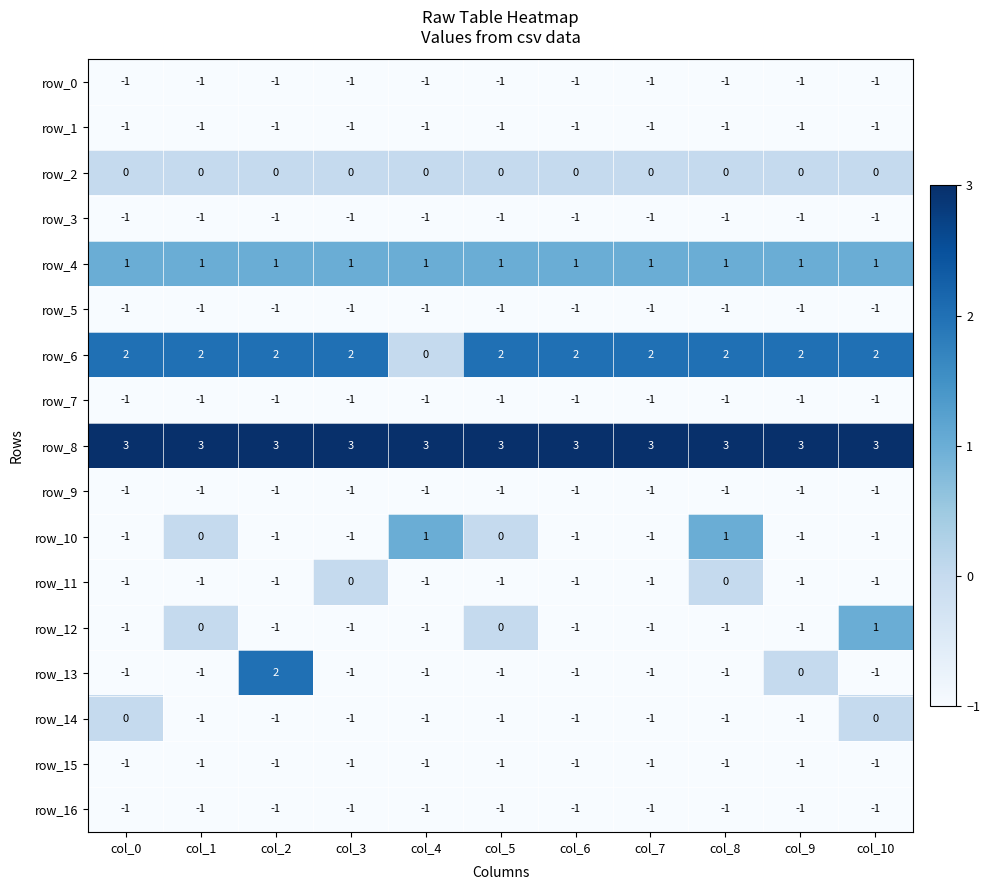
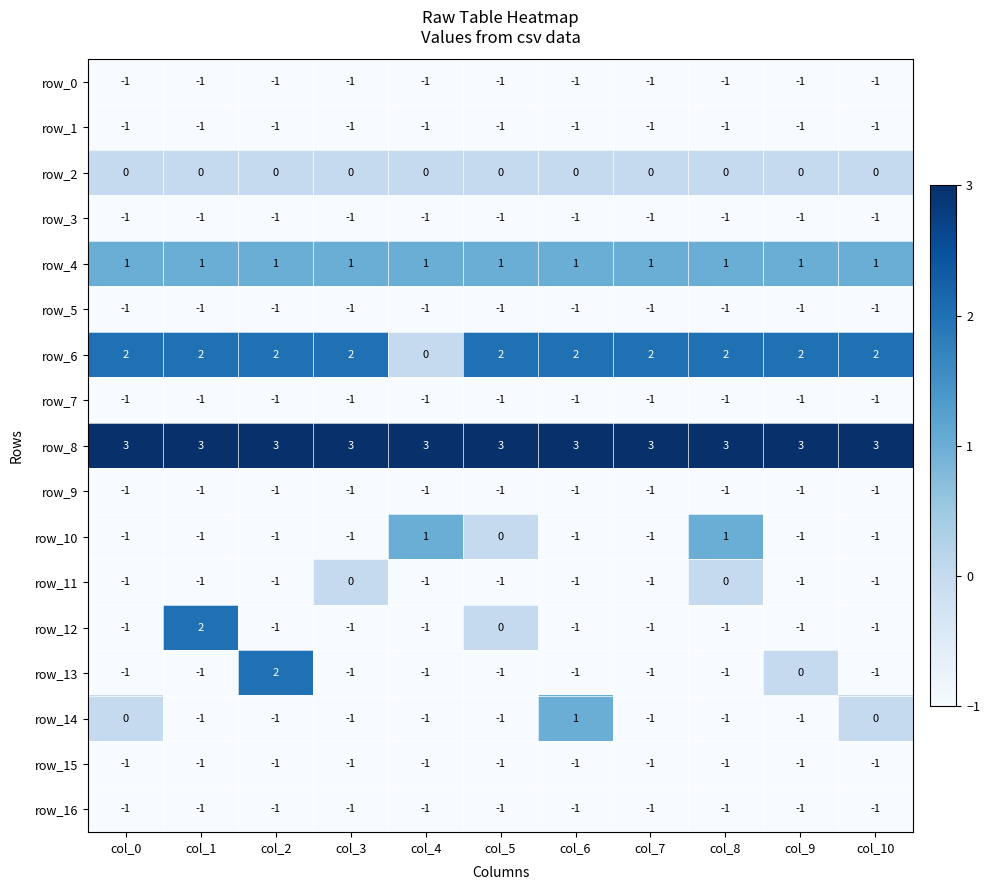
row_10, col_1: 0 -> -1
row_12, col_1: 0 -> 2
row_12, col_10: 1 -> -1
row_14, col_6: -1 -> 1
